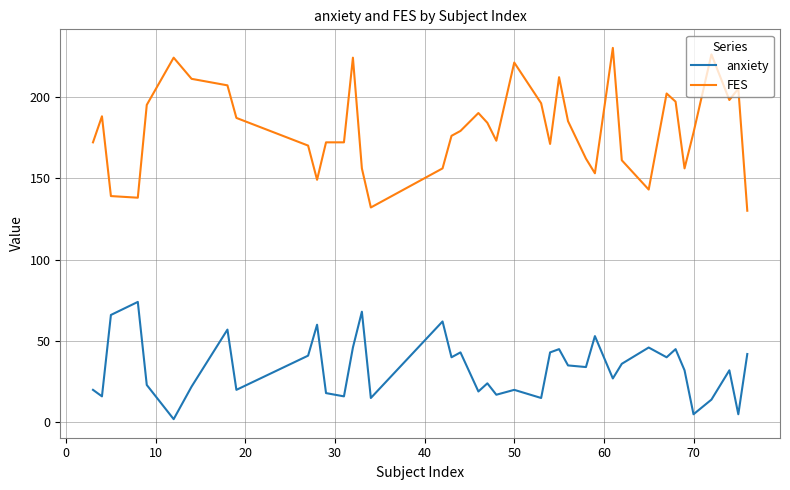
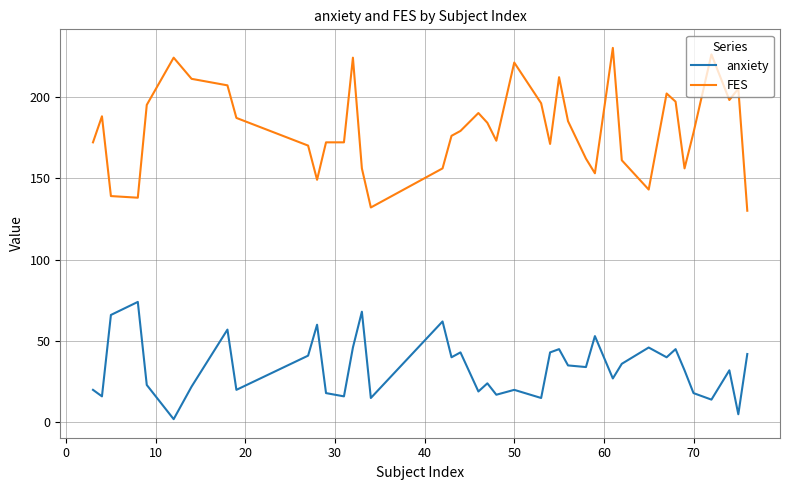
anxiety, 70: 5 -> 18
